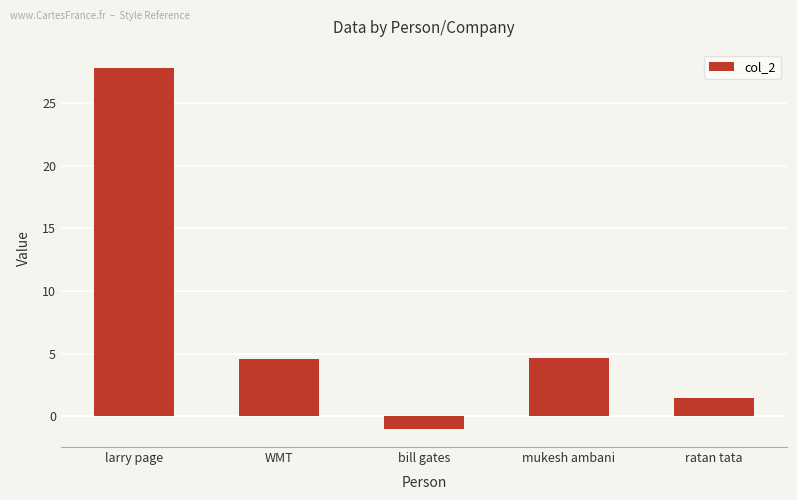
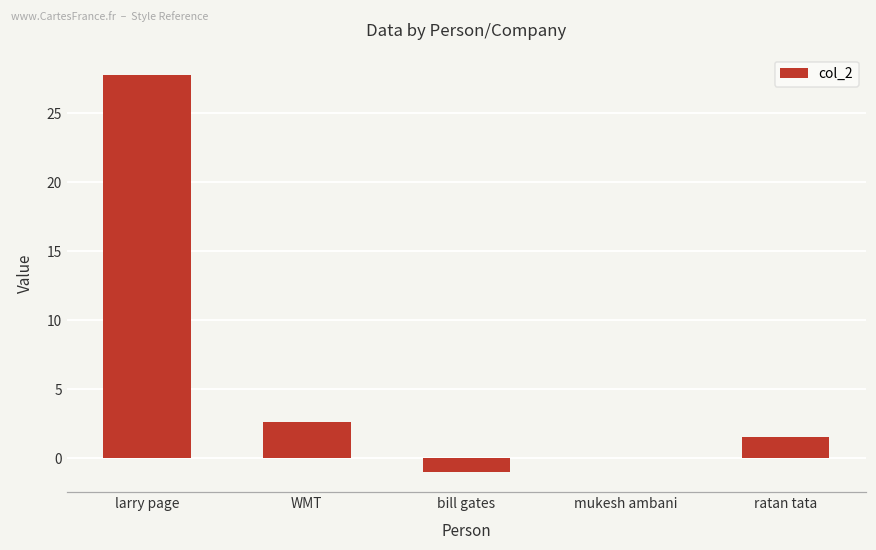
WMT: 4.6 -> 2.6
mukesh ambani: 4.7 -> 0.0
